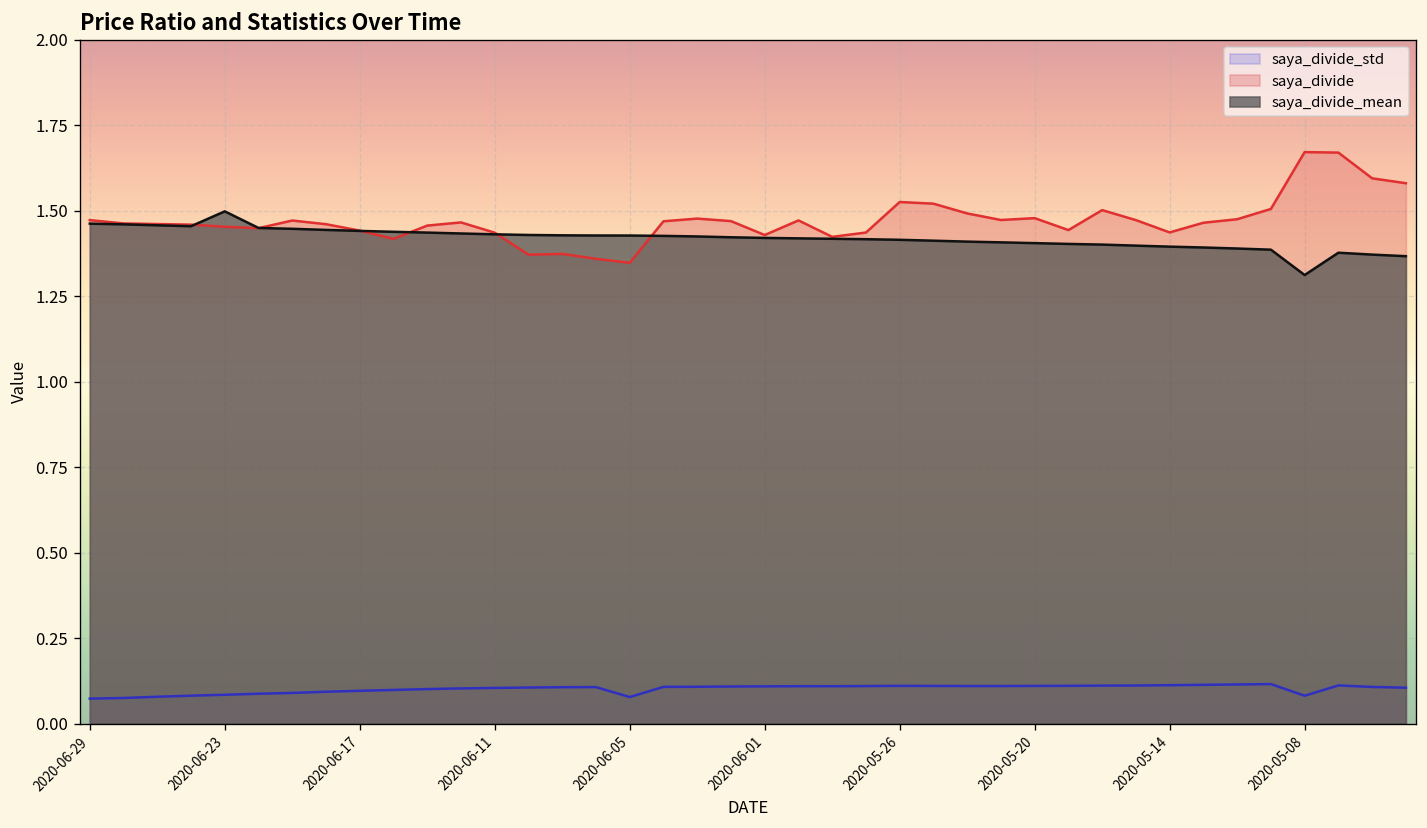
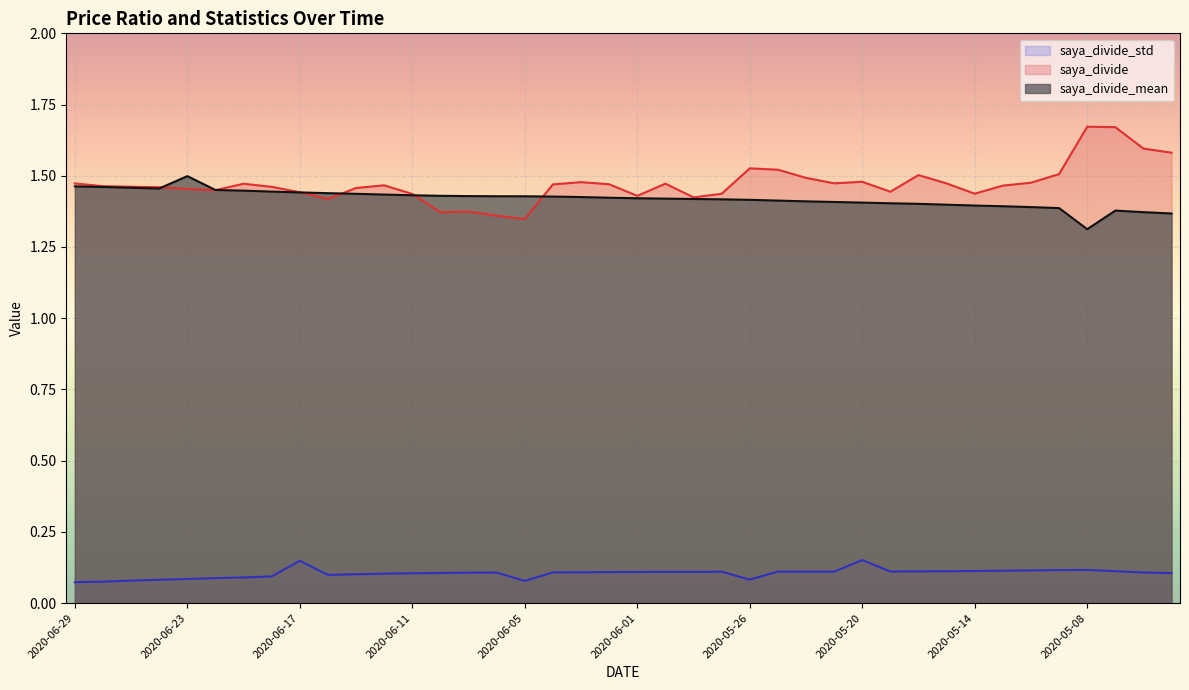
saya_divide_std, 2020-06-17: 0.10 -> 0.15
saya_divide_std, 2020-05-26: 0.11 -> 0.08
saya_divide_std, 2020-05-20: 0.11 -> 0.15
saya_divide_std, 2020-05-08: 0.08 -> 0.12
